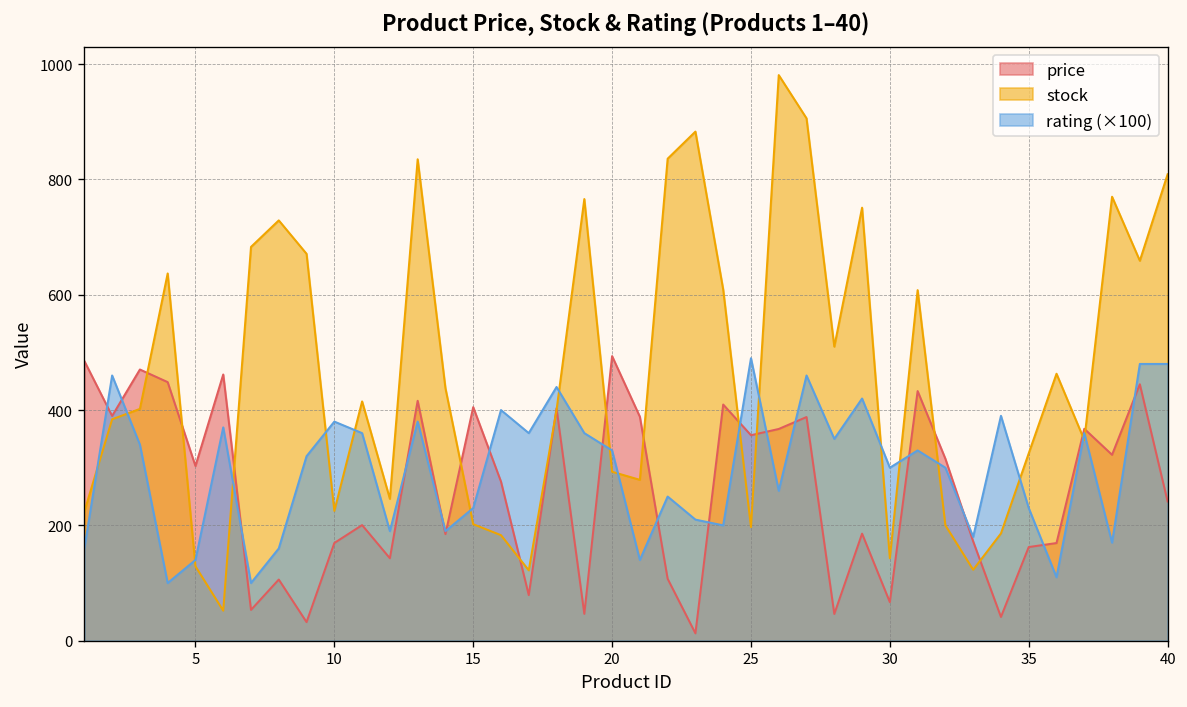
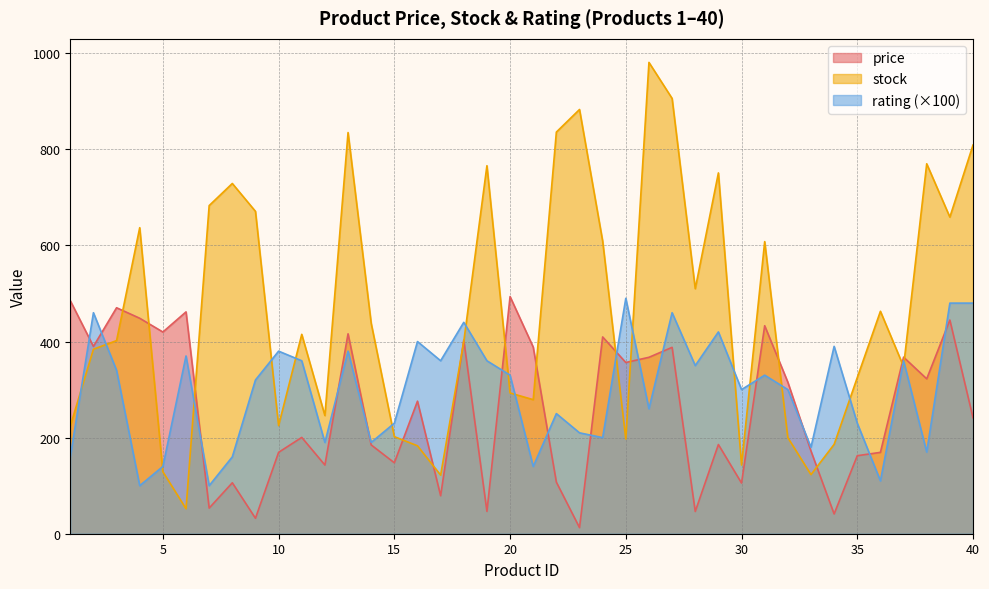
price, 5: 300 -> 420
price, 15: 410 -> 150
price, 30: 70 -> 110
